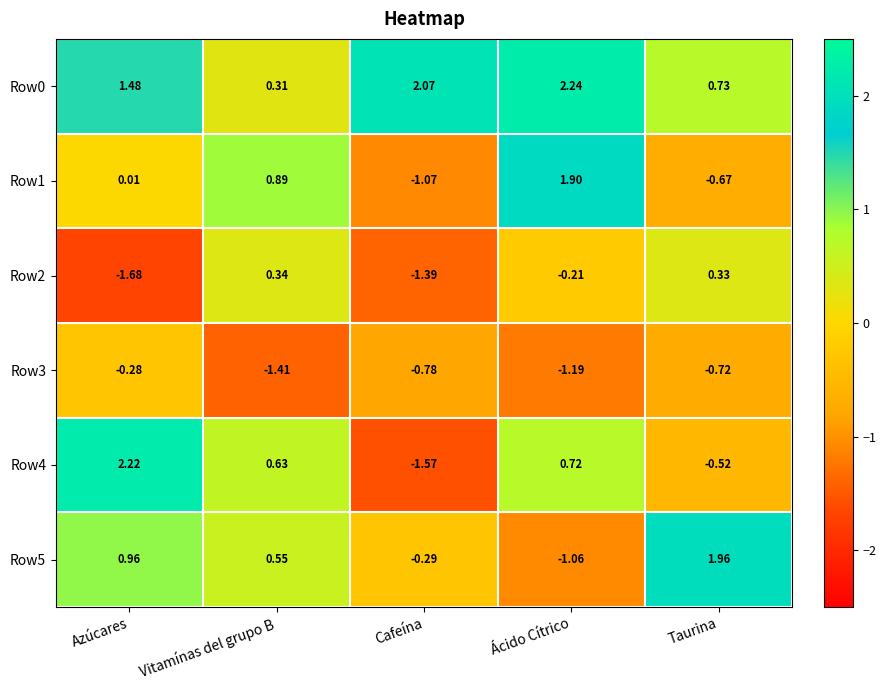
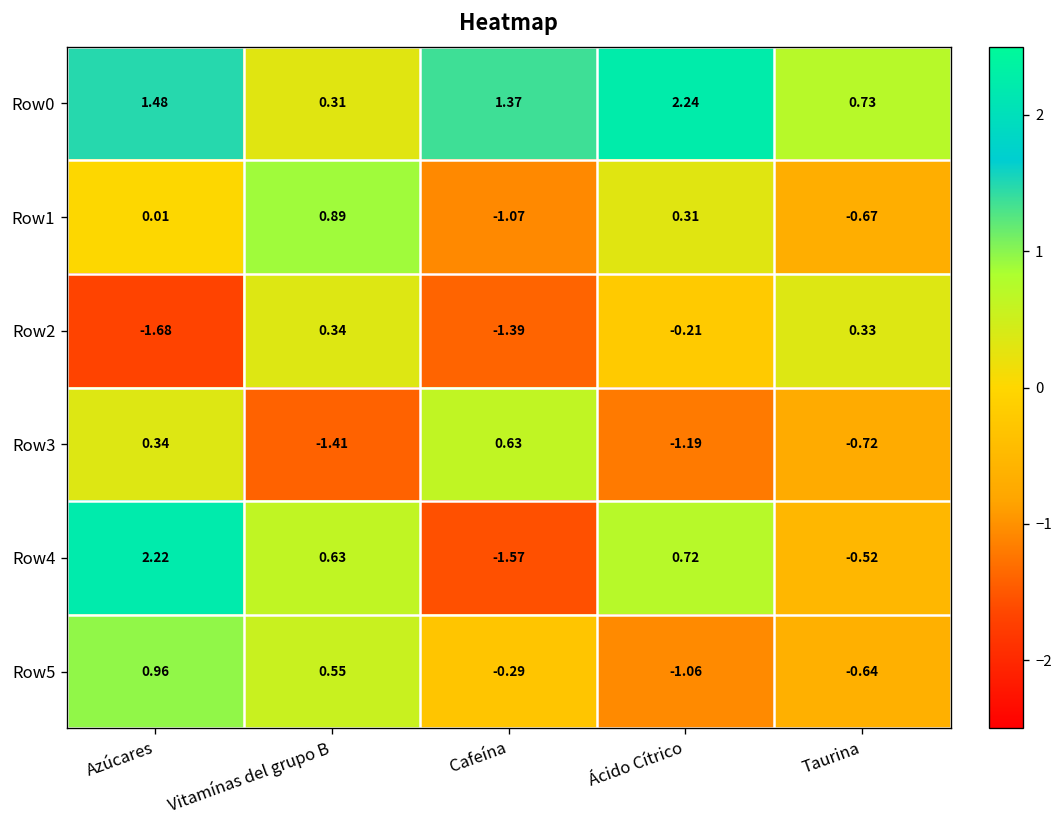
Row0, Cafeína: 2.07 -> 1.37
Row1, Ácido Cítrico: 1.90 -> 0.31
Row3, Azúcares: -0.28 -> 0.34
Row3, Cafeína: -0.78 -> 0.63
Row5, Taurina: 1.96 -> -0.64
